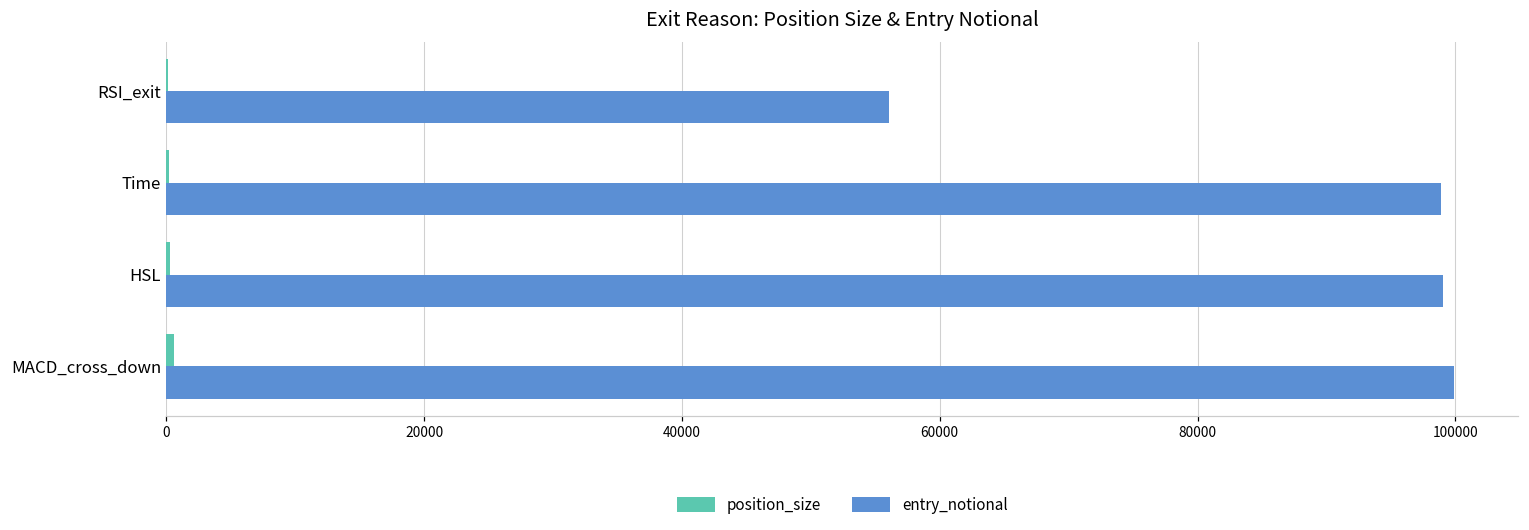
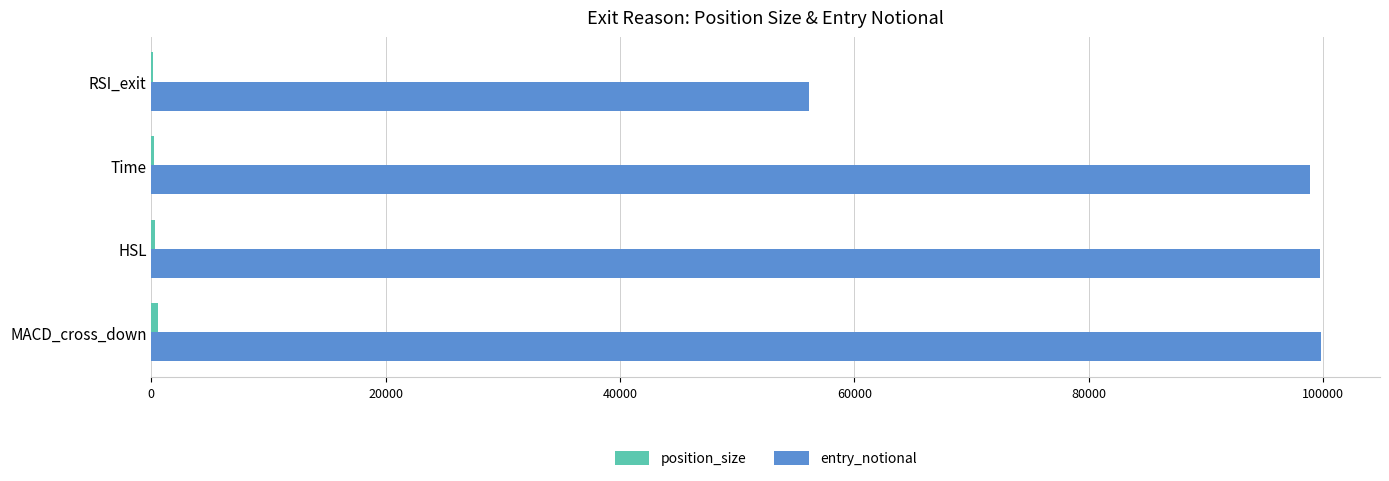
entry_notional, HSL: 99000 -> 99700
